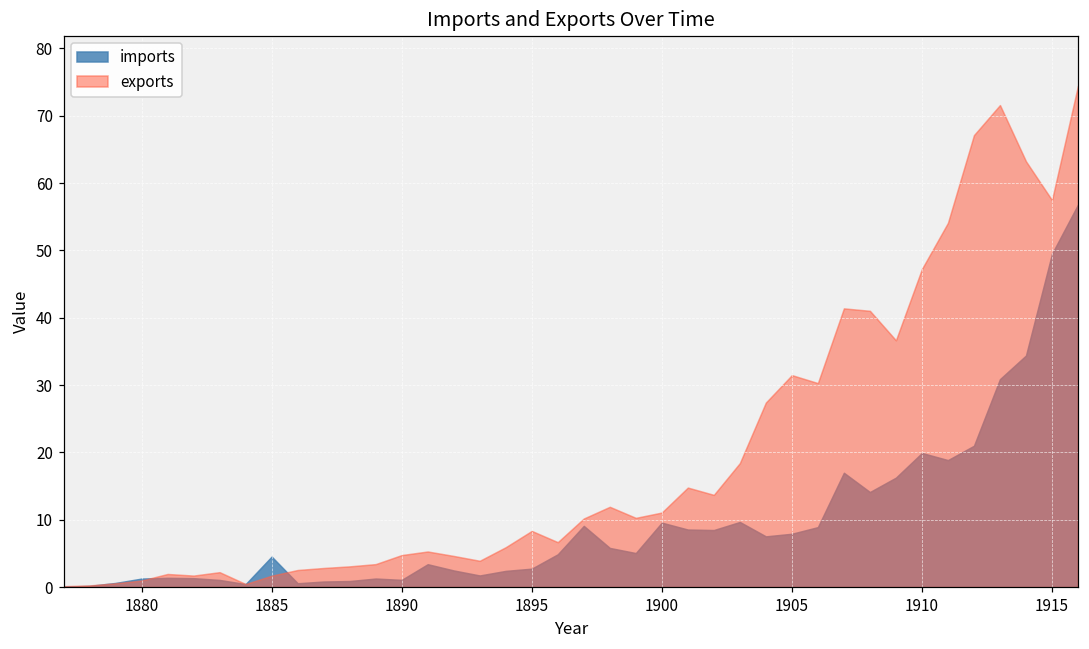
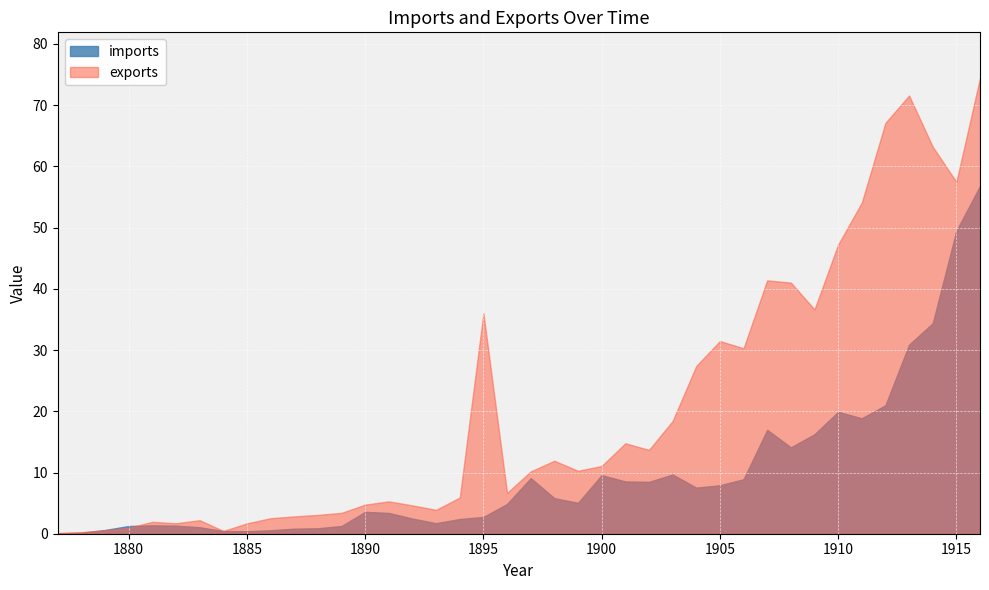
imports, 1885: 5 -> 0
imports, 1890: 1 -> 4
exports, 1895: 8 -> 36
